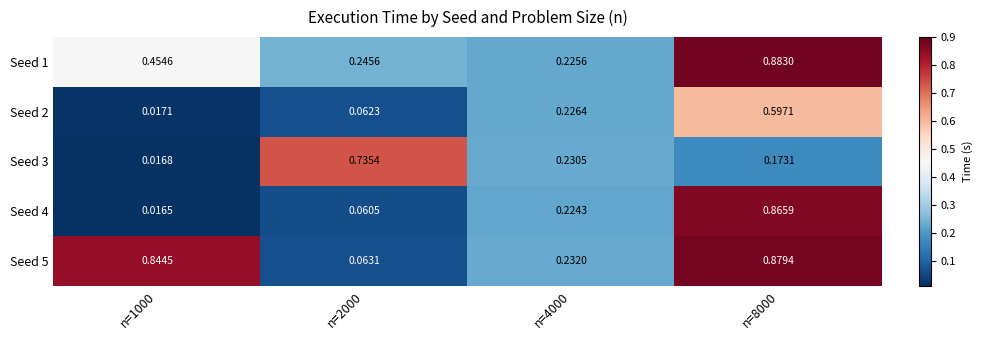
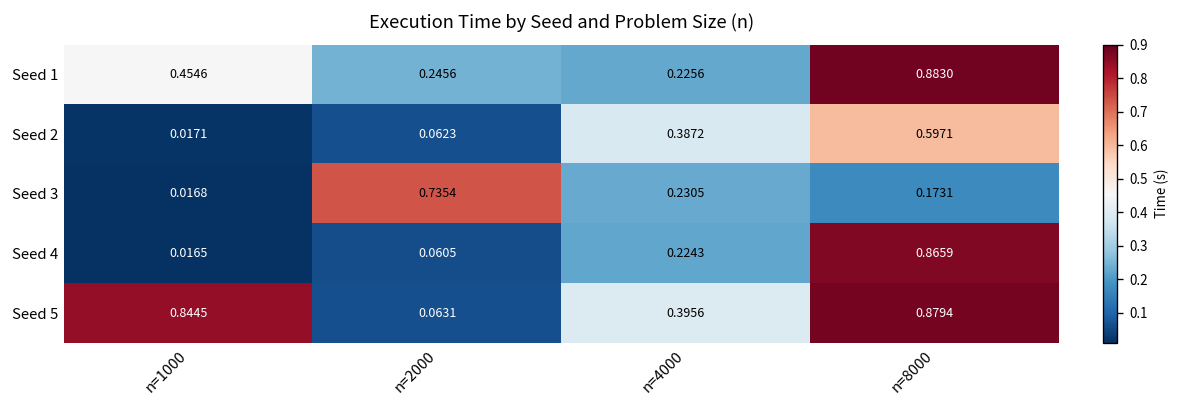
Seed 2, n=4000: 0.2264 -> 0.3872
Seed 5, n=4000: 0.2320 -> 0.3956
